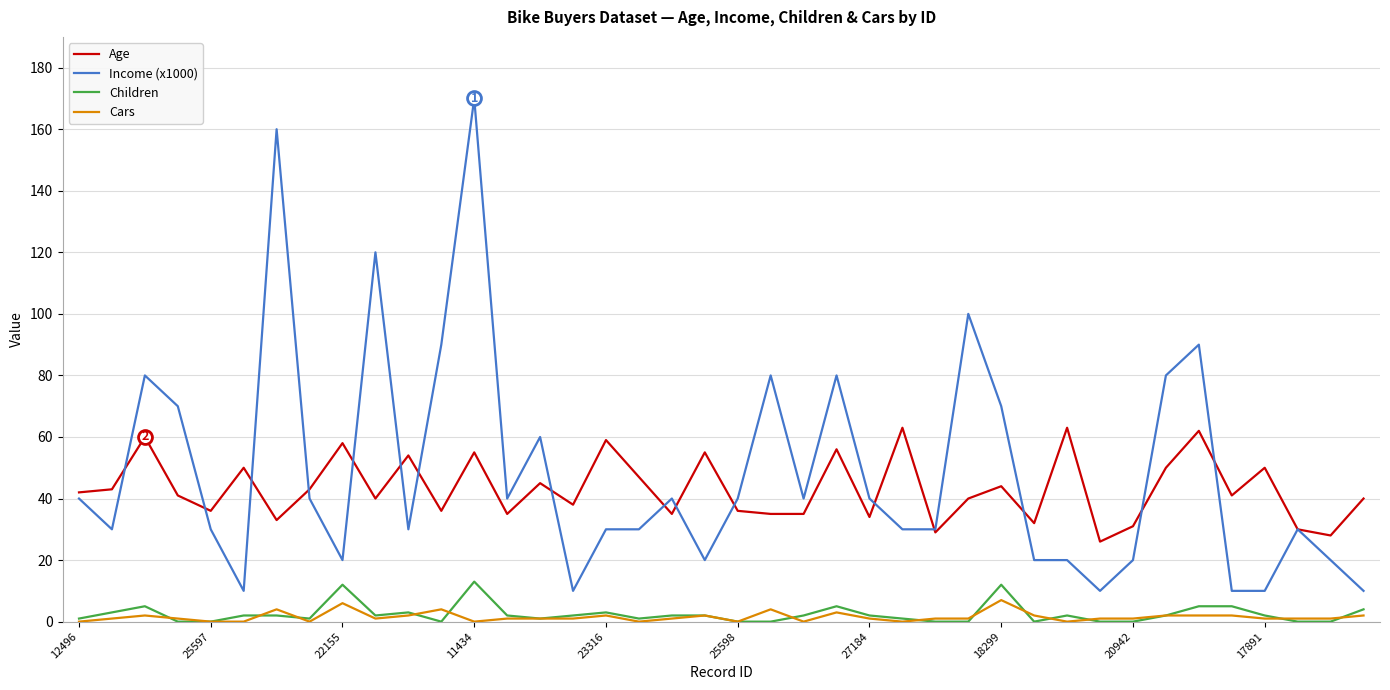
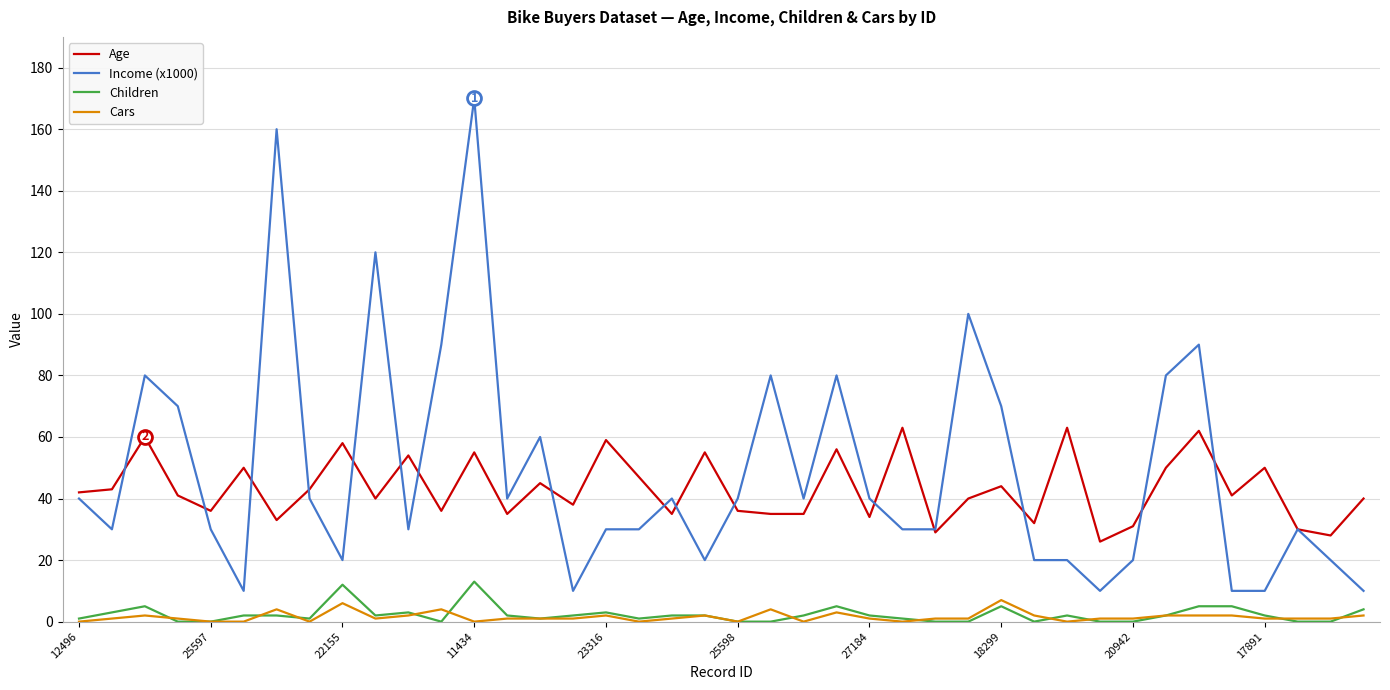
Children, 18299: 12 -> 5
